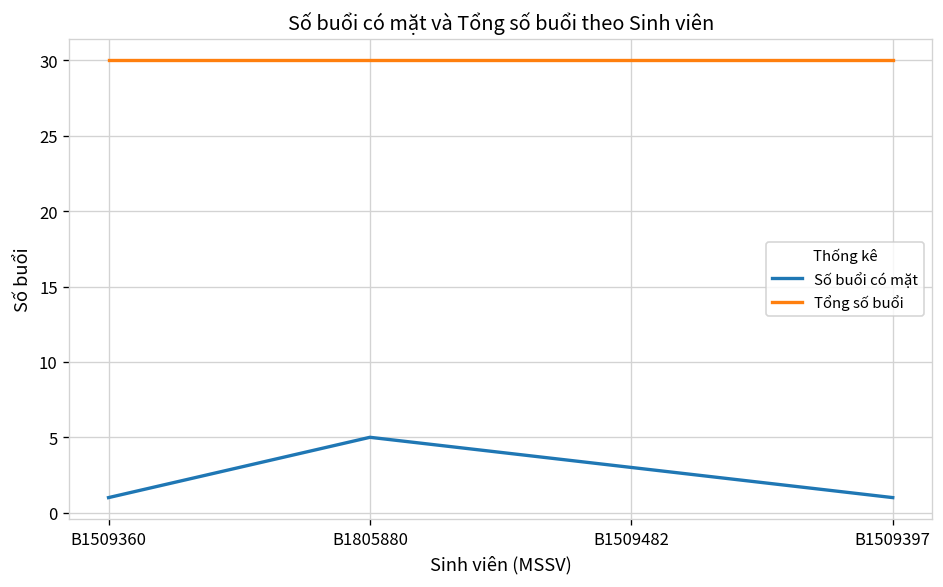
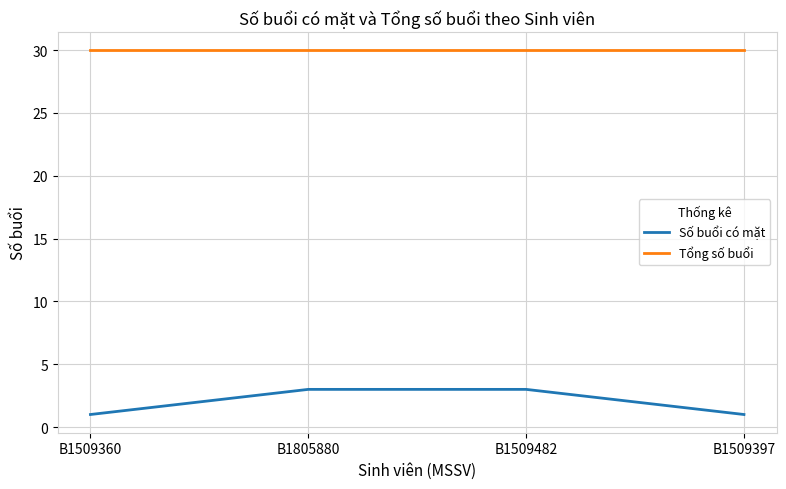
Số buổi có mặt, B1805880: 5 -> 3
